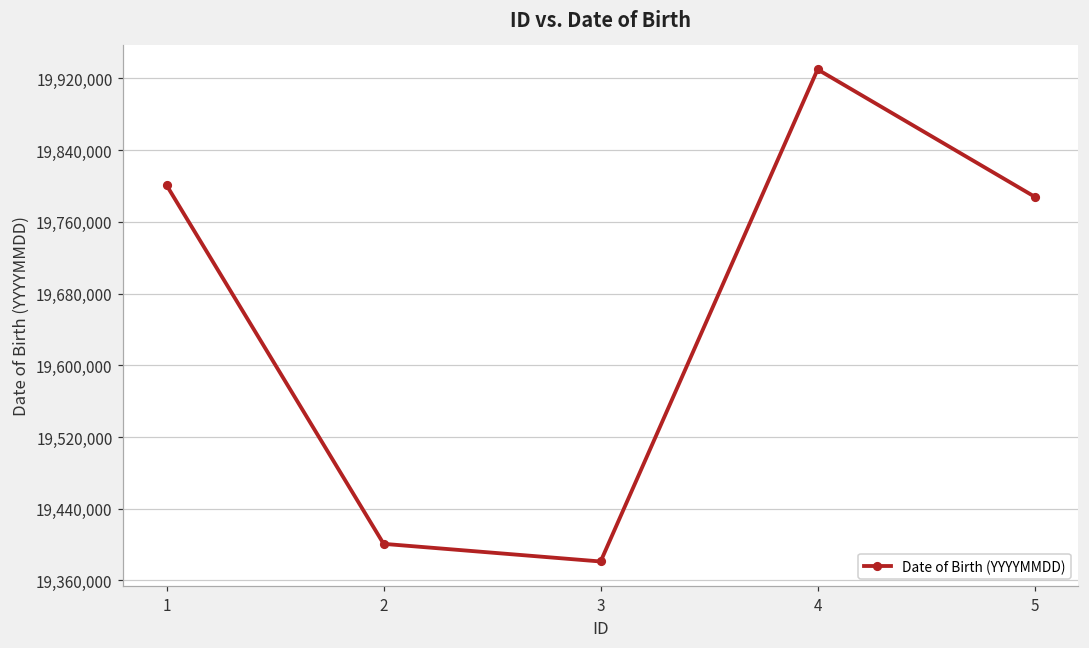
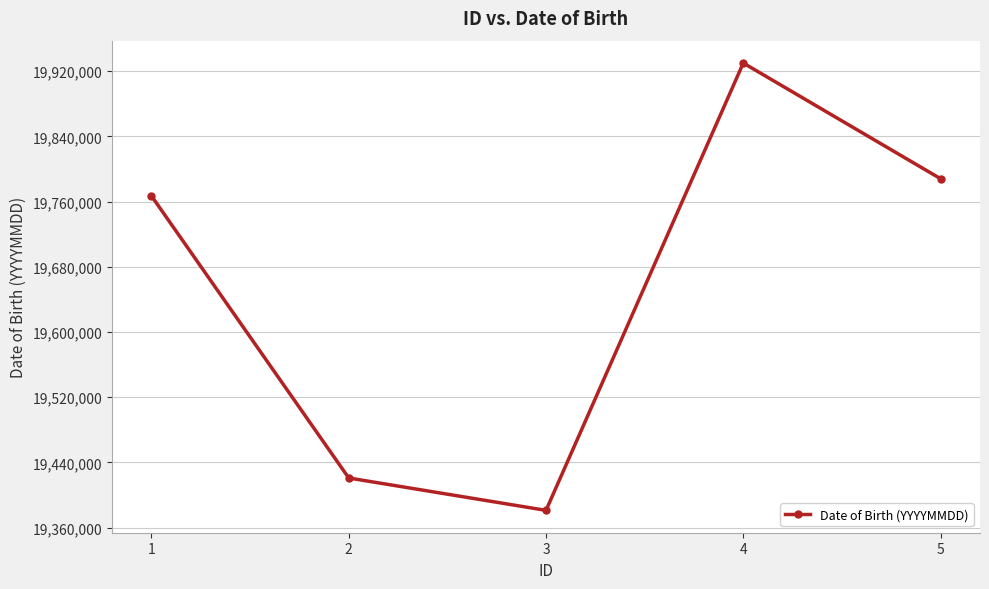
1: 19,800,000 -> 19,770,000
2: 19,400,000 -> 19,420,000
